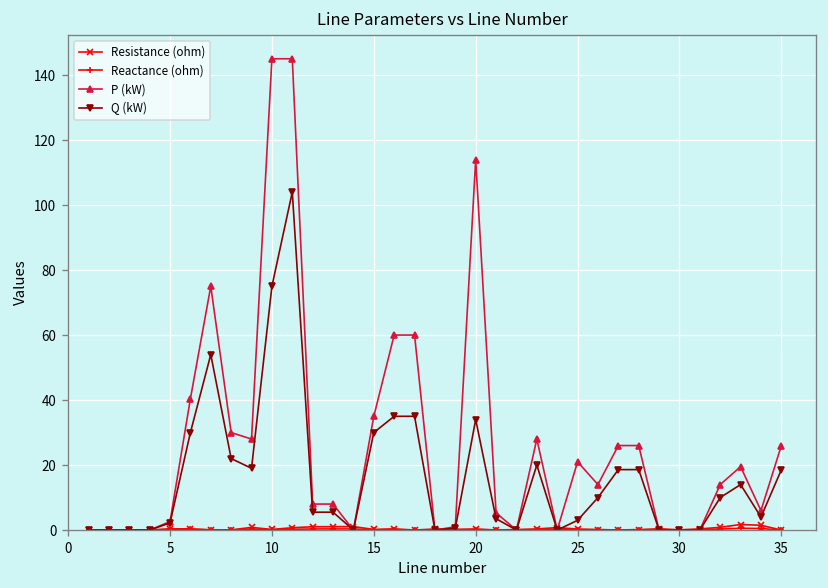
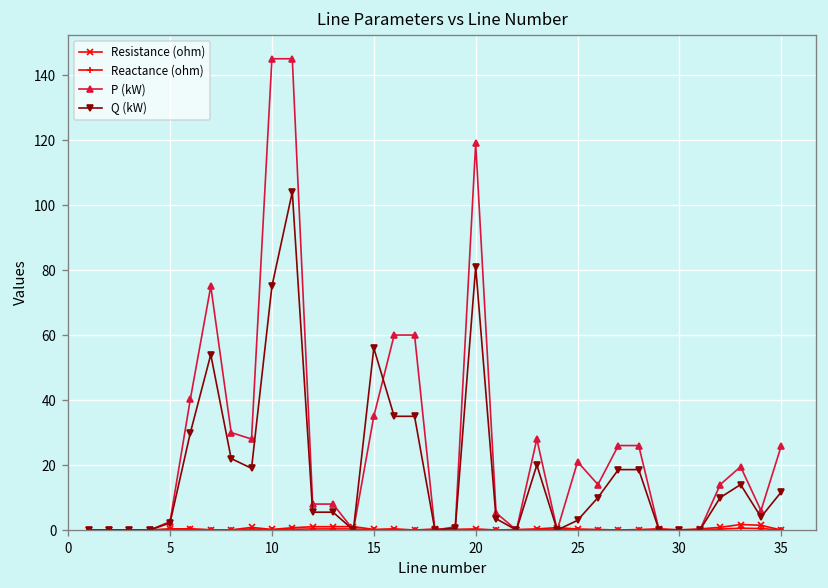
Q (kW), 15: 30 -> 56
P (kW), 20: 114 -> 119
Q (kW), 20: 34 -> 81
Q (kW), 35: 19 -> 12
